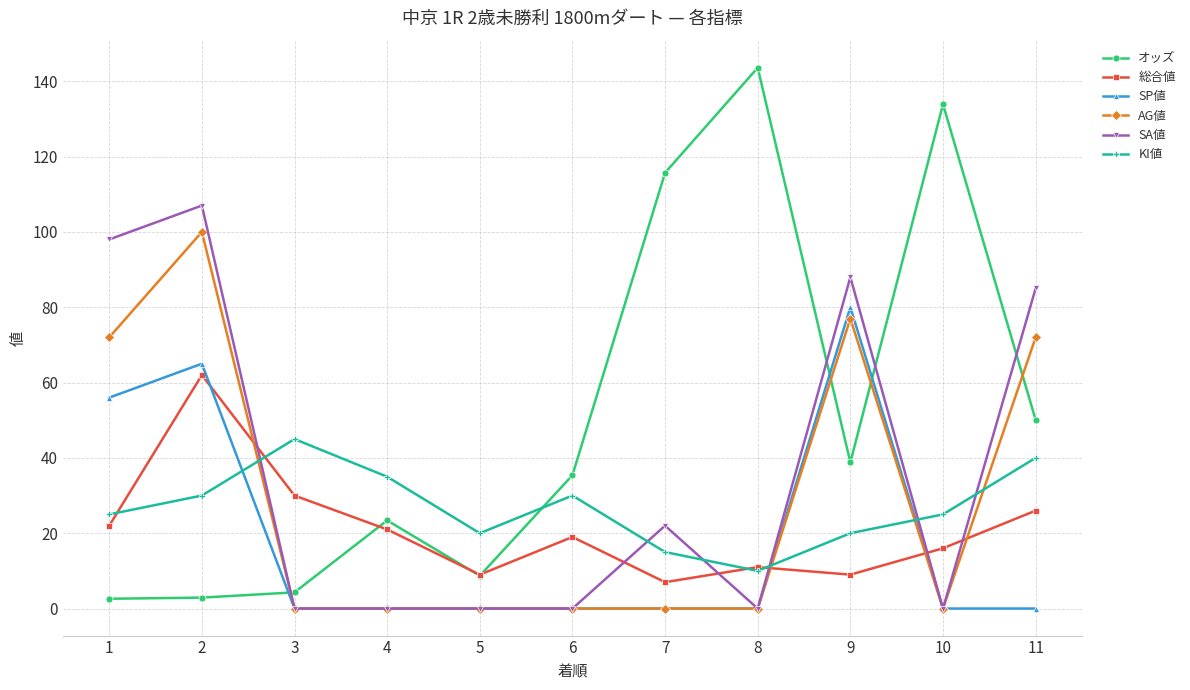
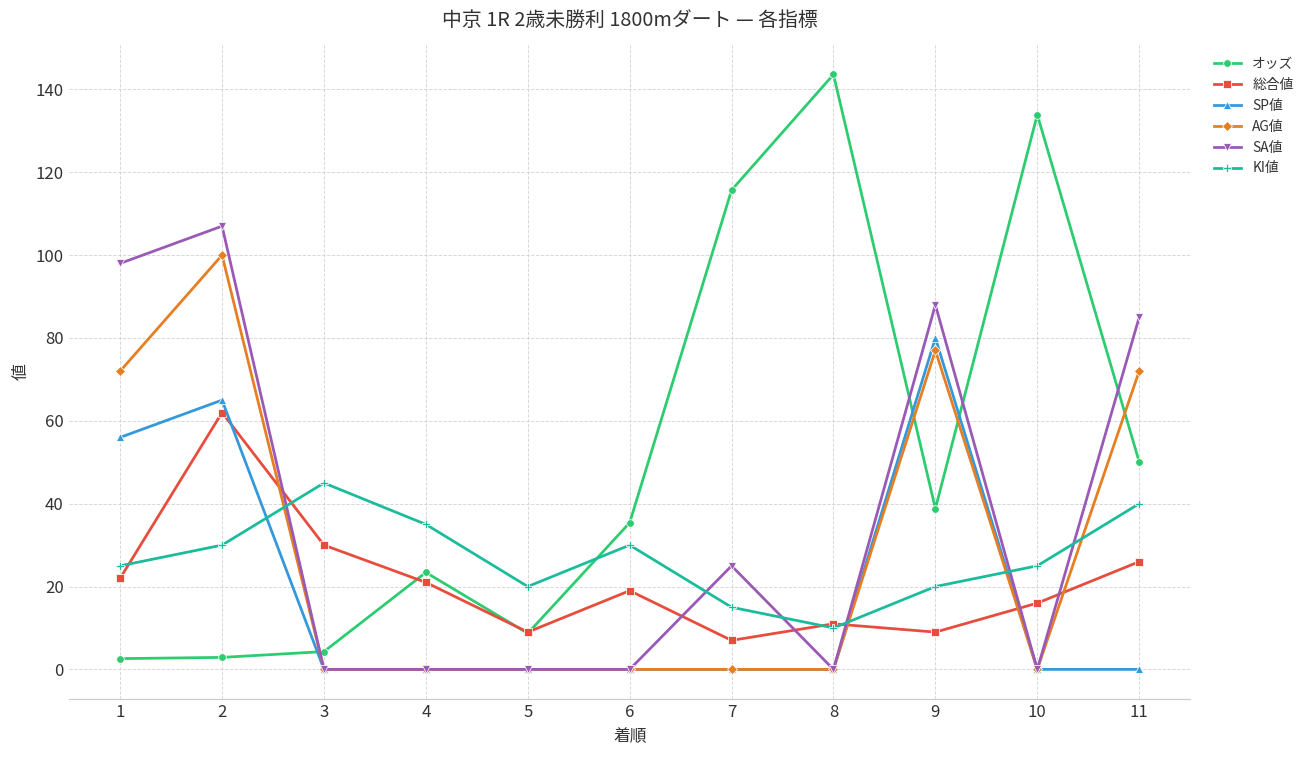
SA値, 7: 22 -> 25
